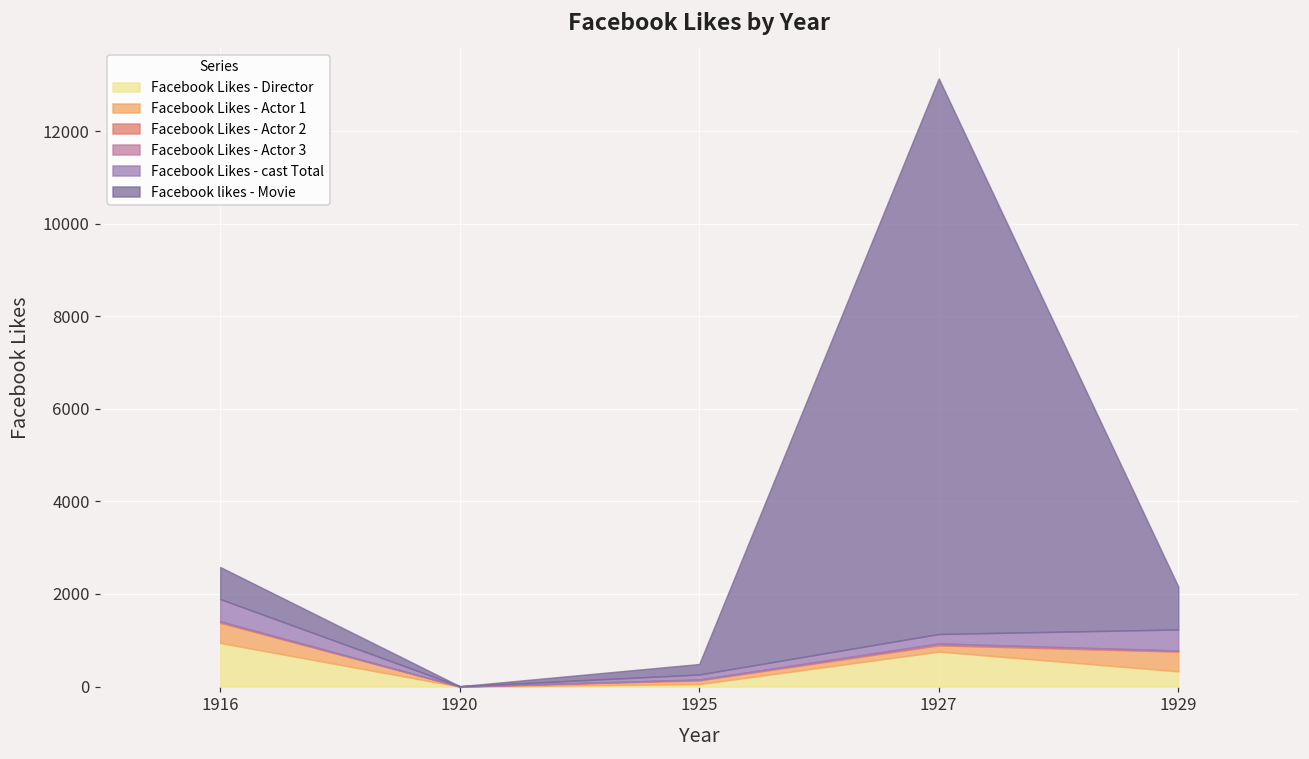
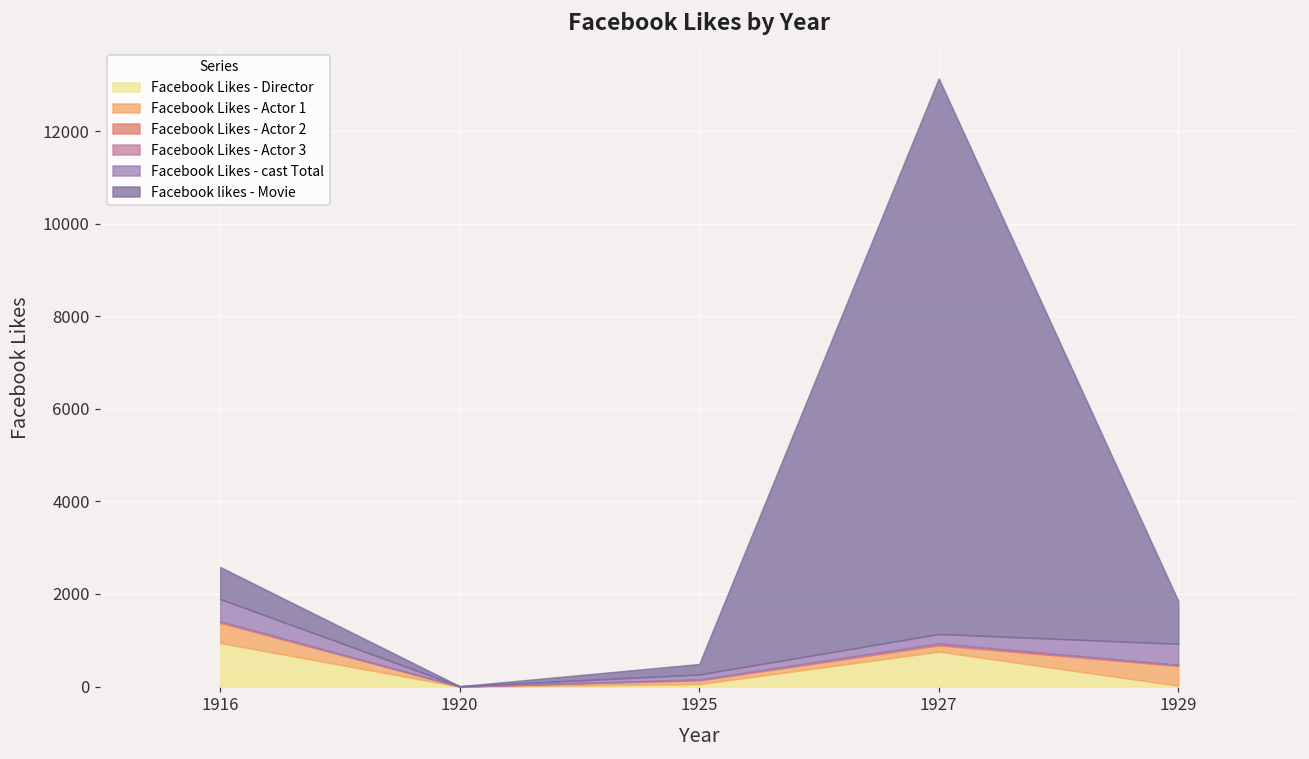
Facebook Likes - Director, 1929: 300 -> 0
